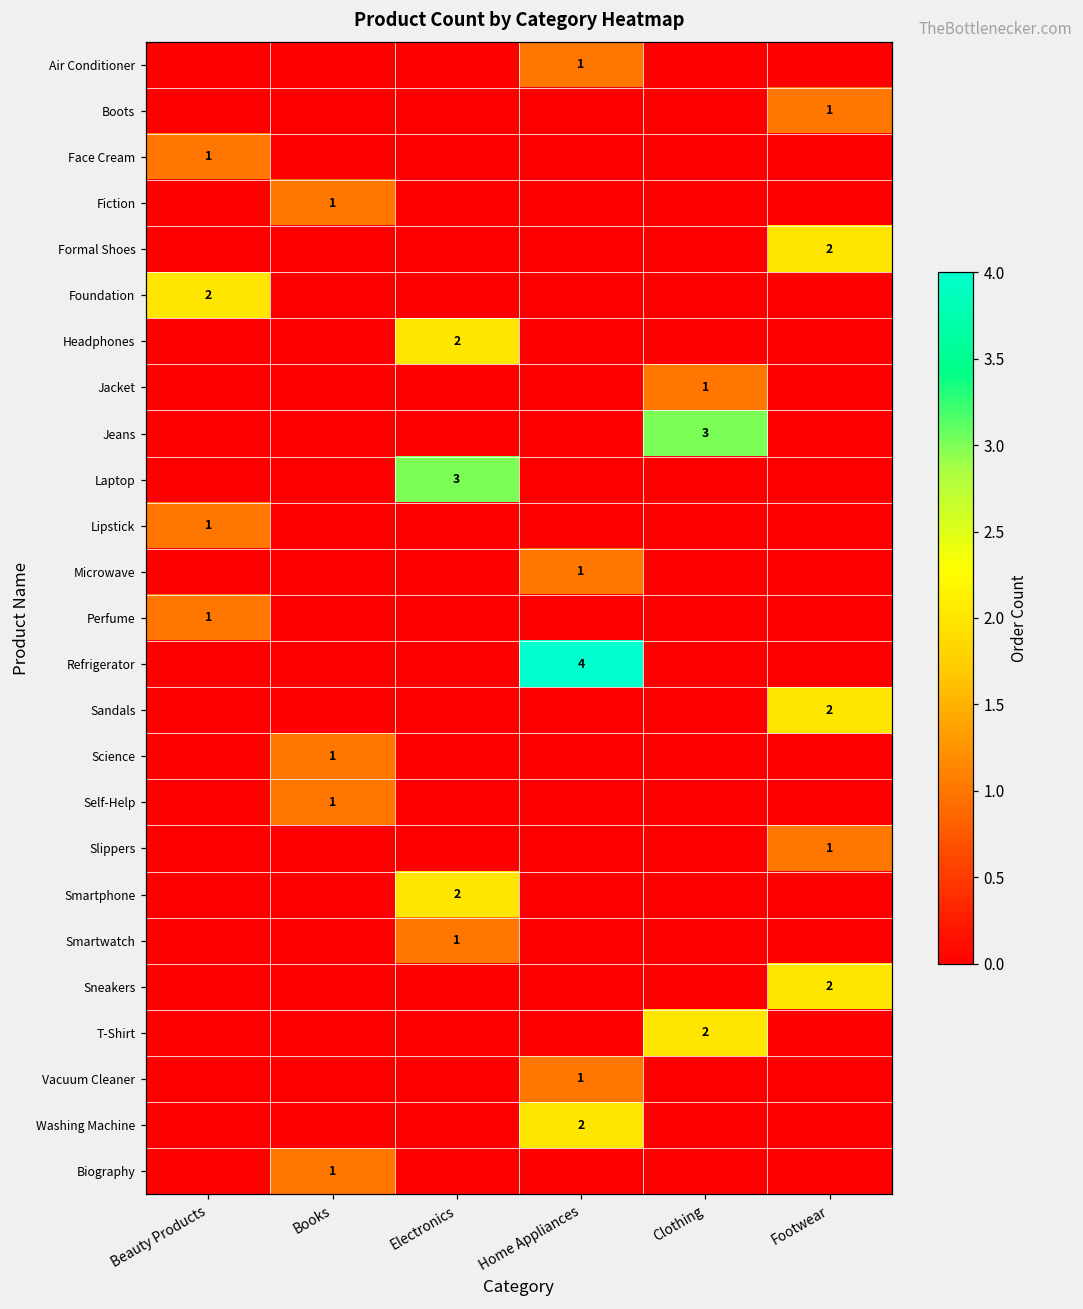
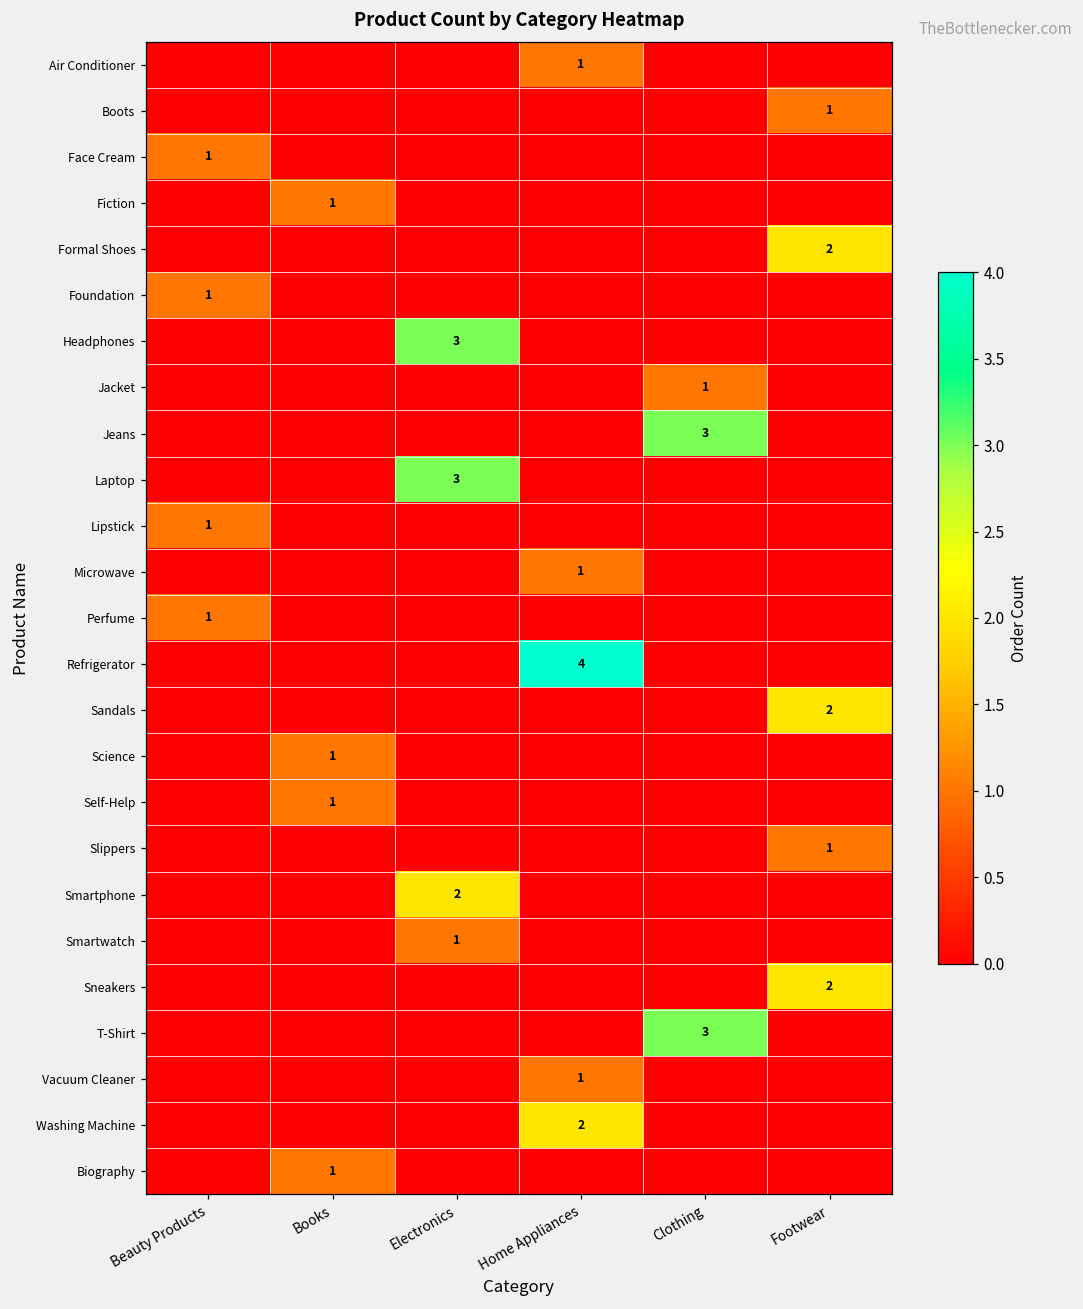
Foundation, Beauty Products: 2 -> 1
Headphones, Electronics: 2 -> 3
T-Shirt, Clothing: 2 -> 3
